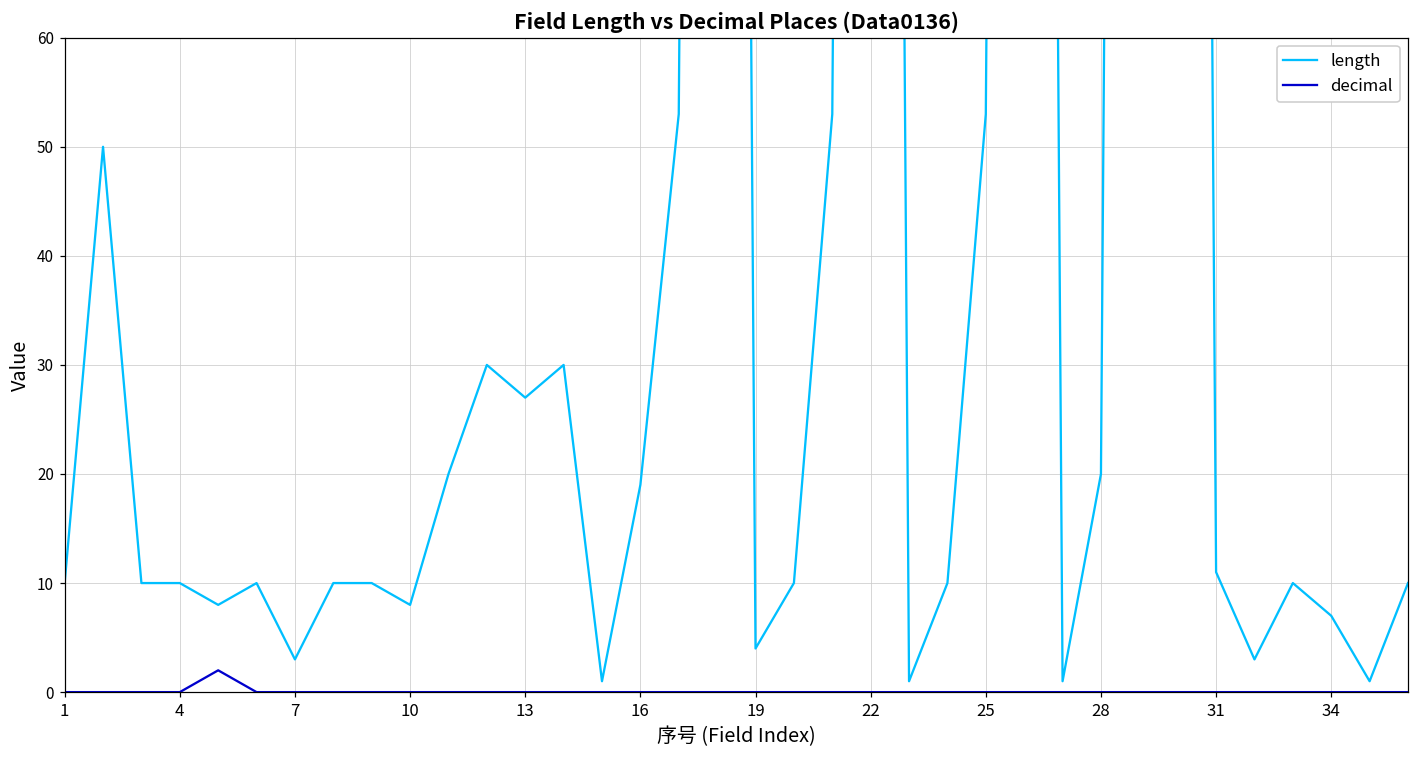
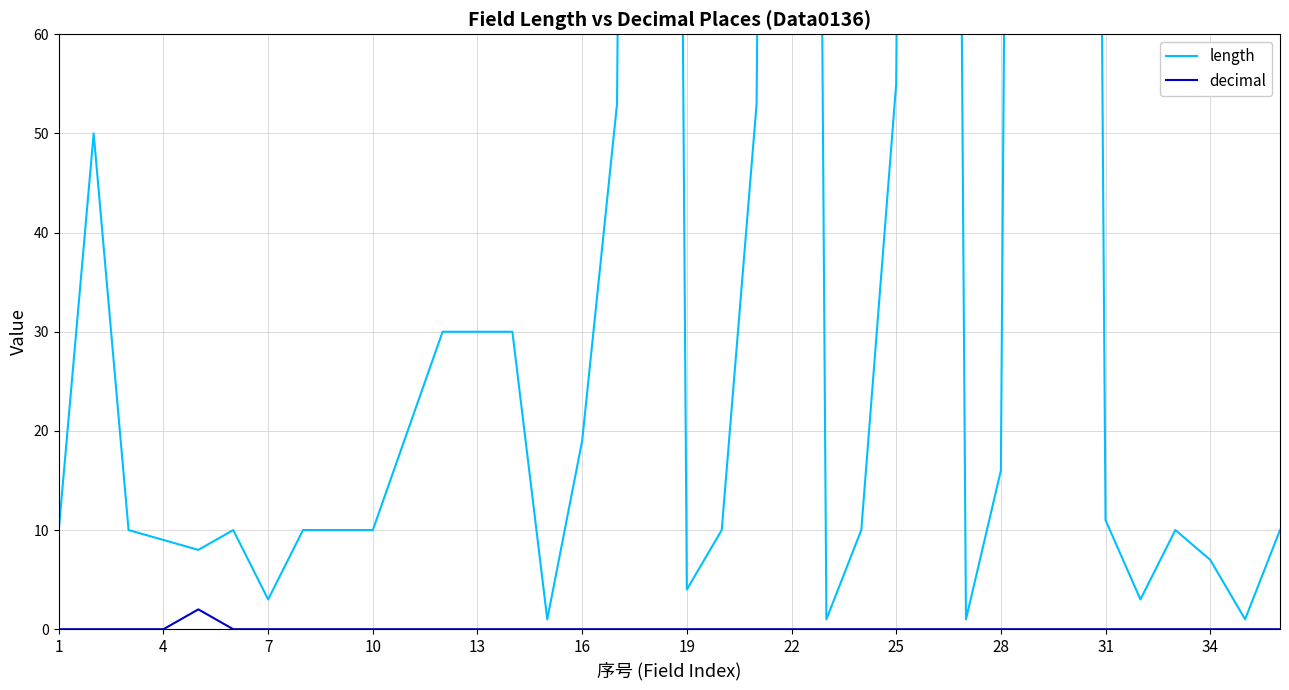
length, 4: 10 -> 9
length, 10: 8 -> 10
length, 13: 27 -> 30
length, 25: 53 -> 55
length, 28: 20 -> 16
